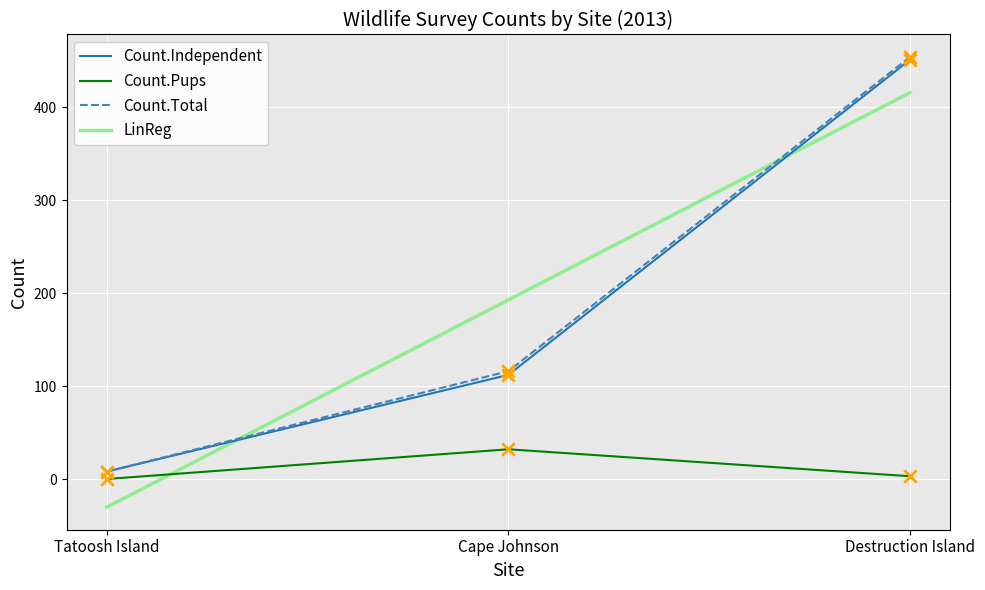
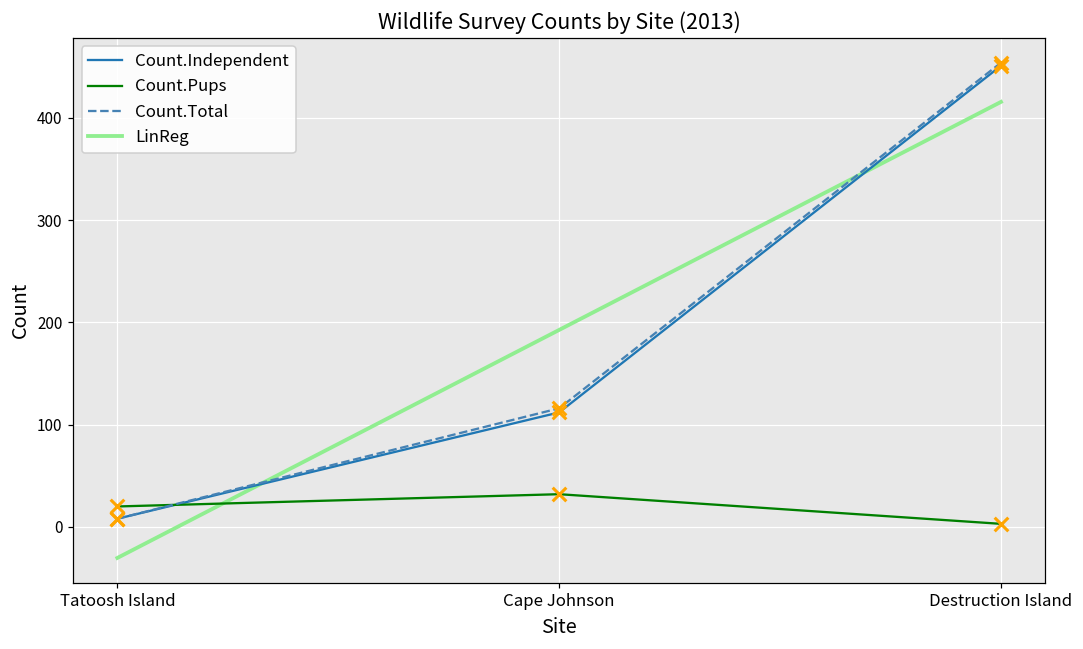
Count.Pups, Tatoosh Island: 0 -> 20
